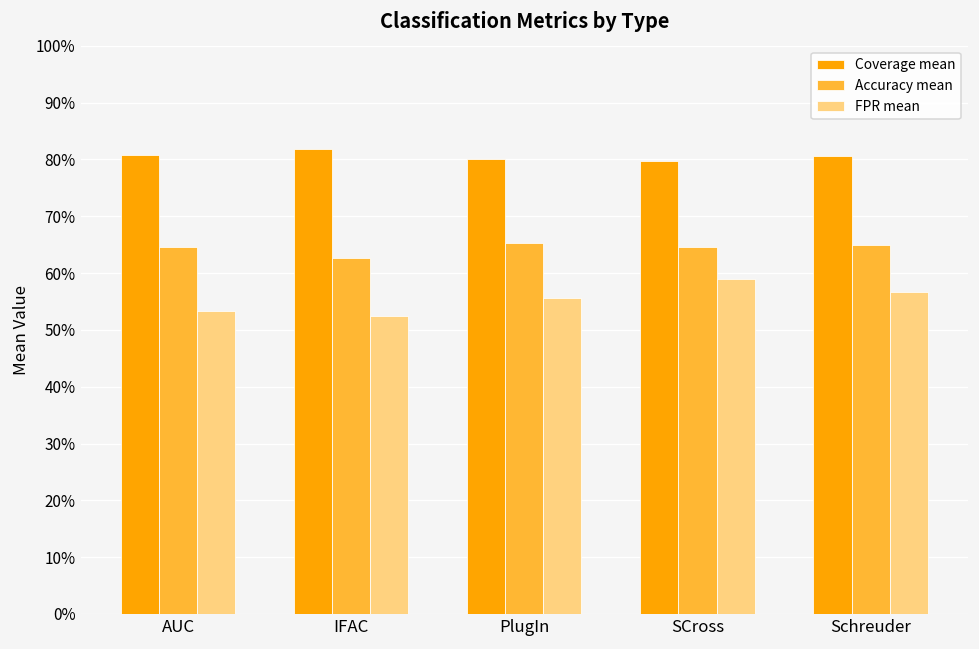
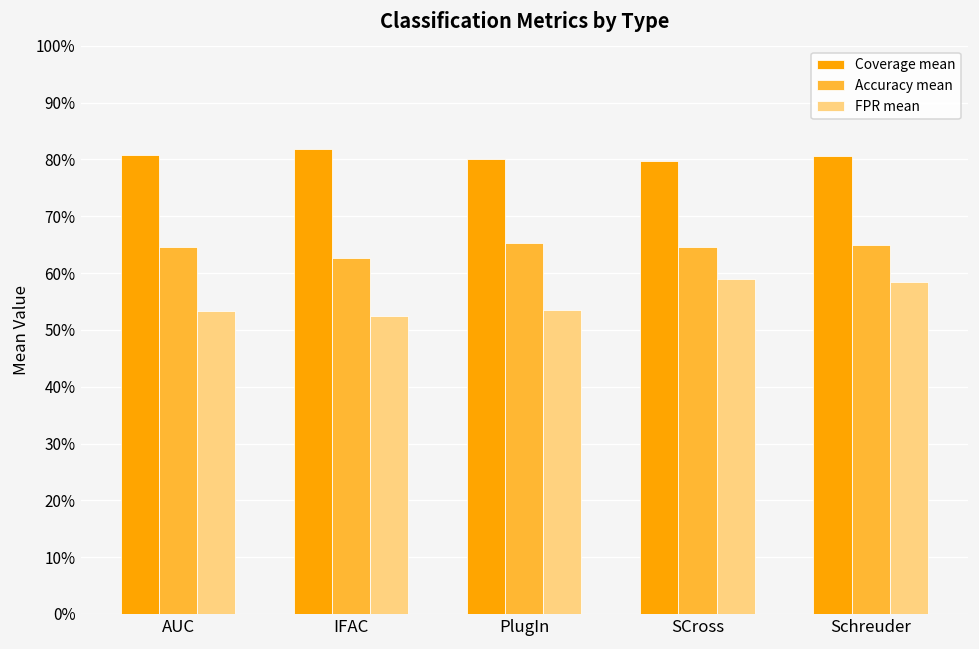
FPR mean, PlugIn: 56% -> 54%
FPR mean, Schreuder: 57% -> 58%
